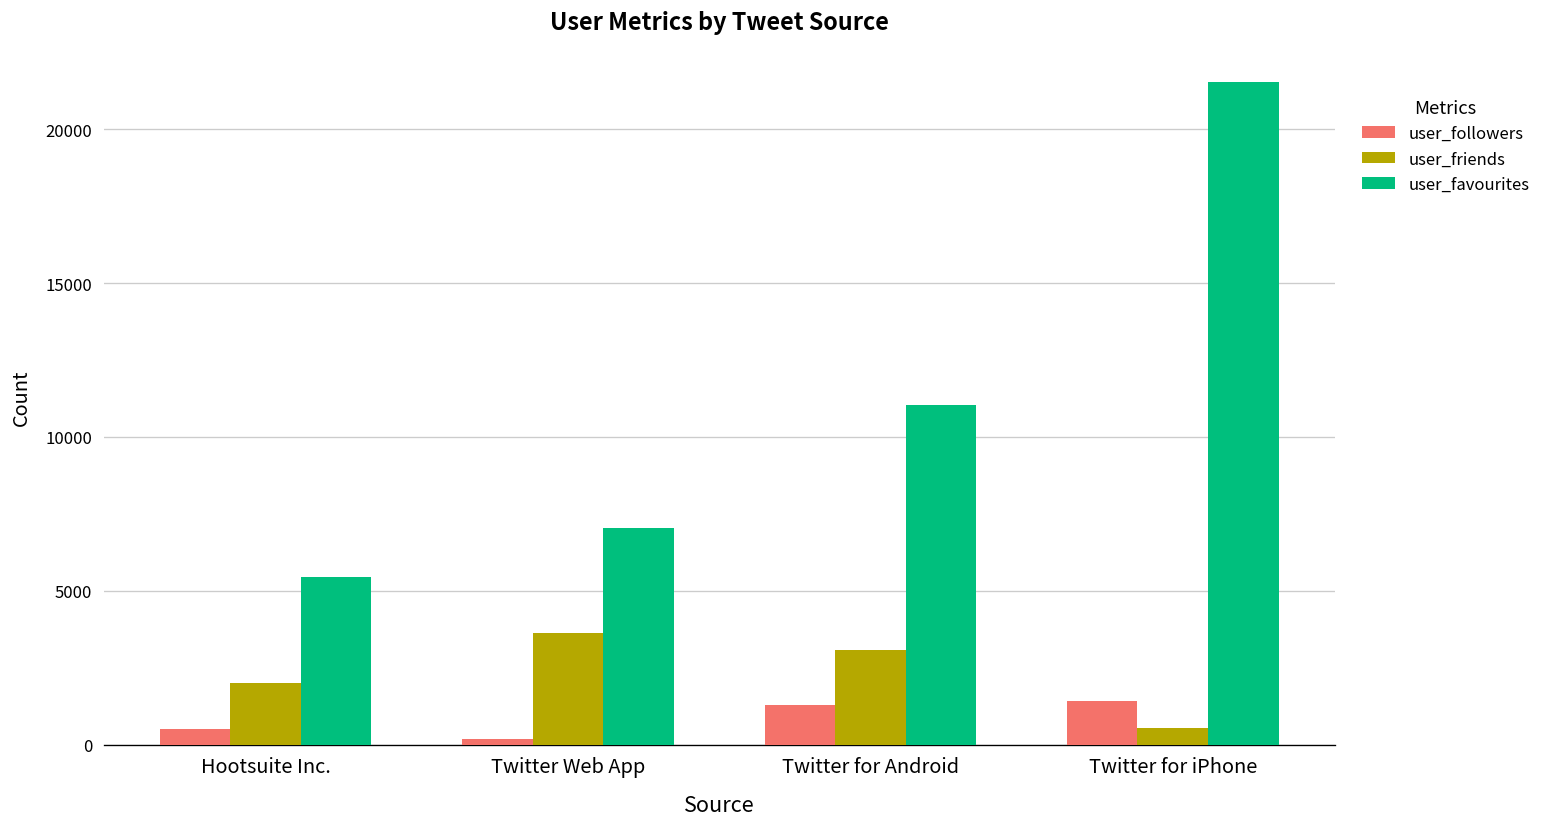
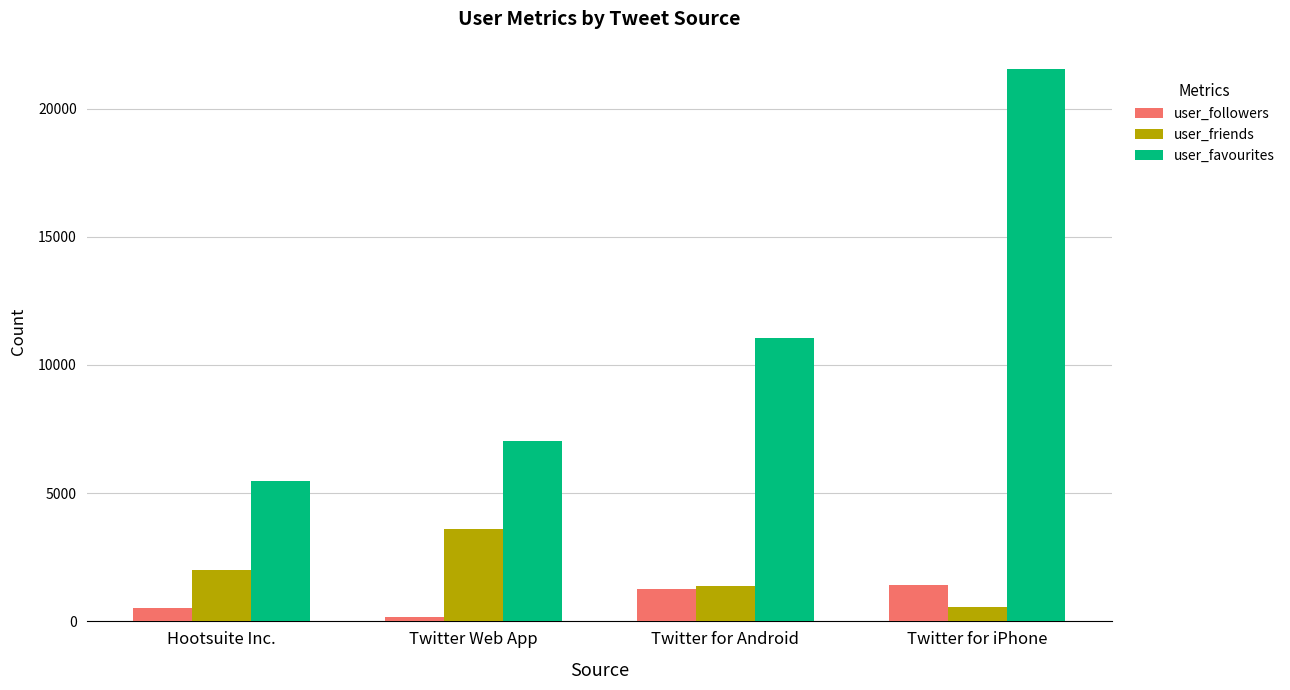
user_friends, Twitter for Android: 3100 -> 1400
